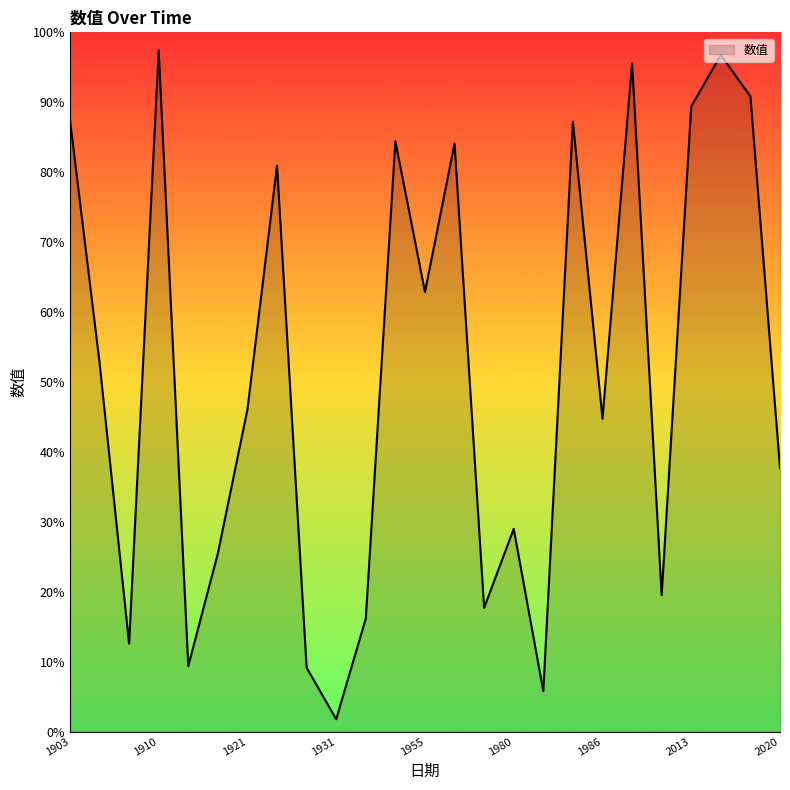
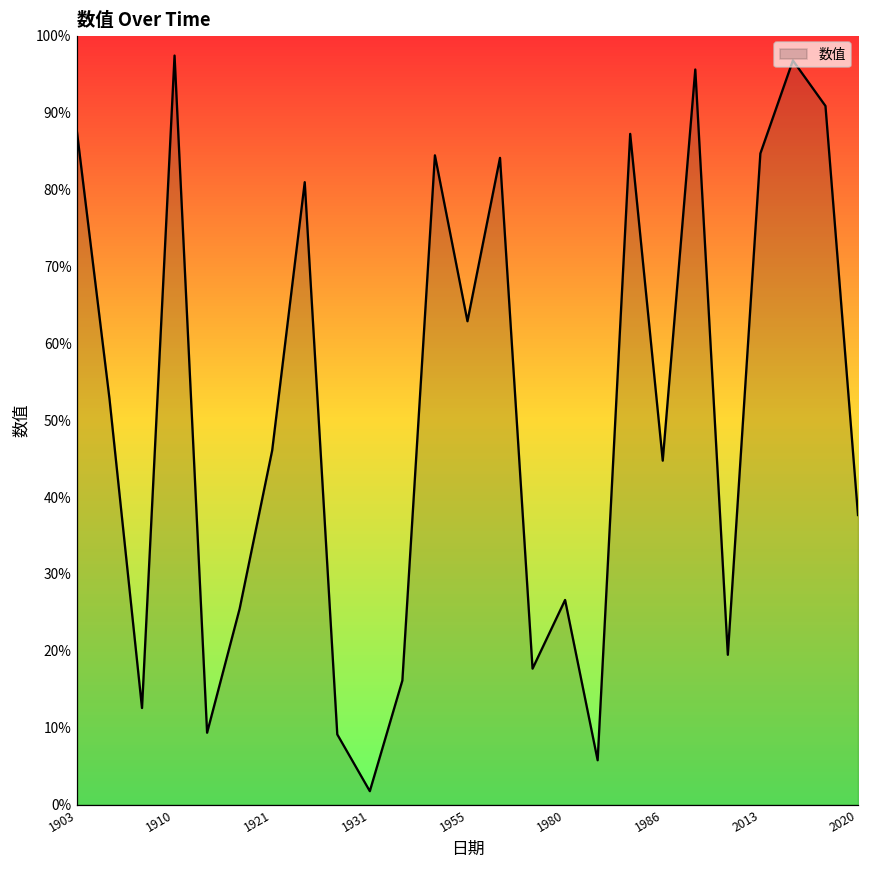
1980: 29% -> 27%
2013: 89% -> 85%
